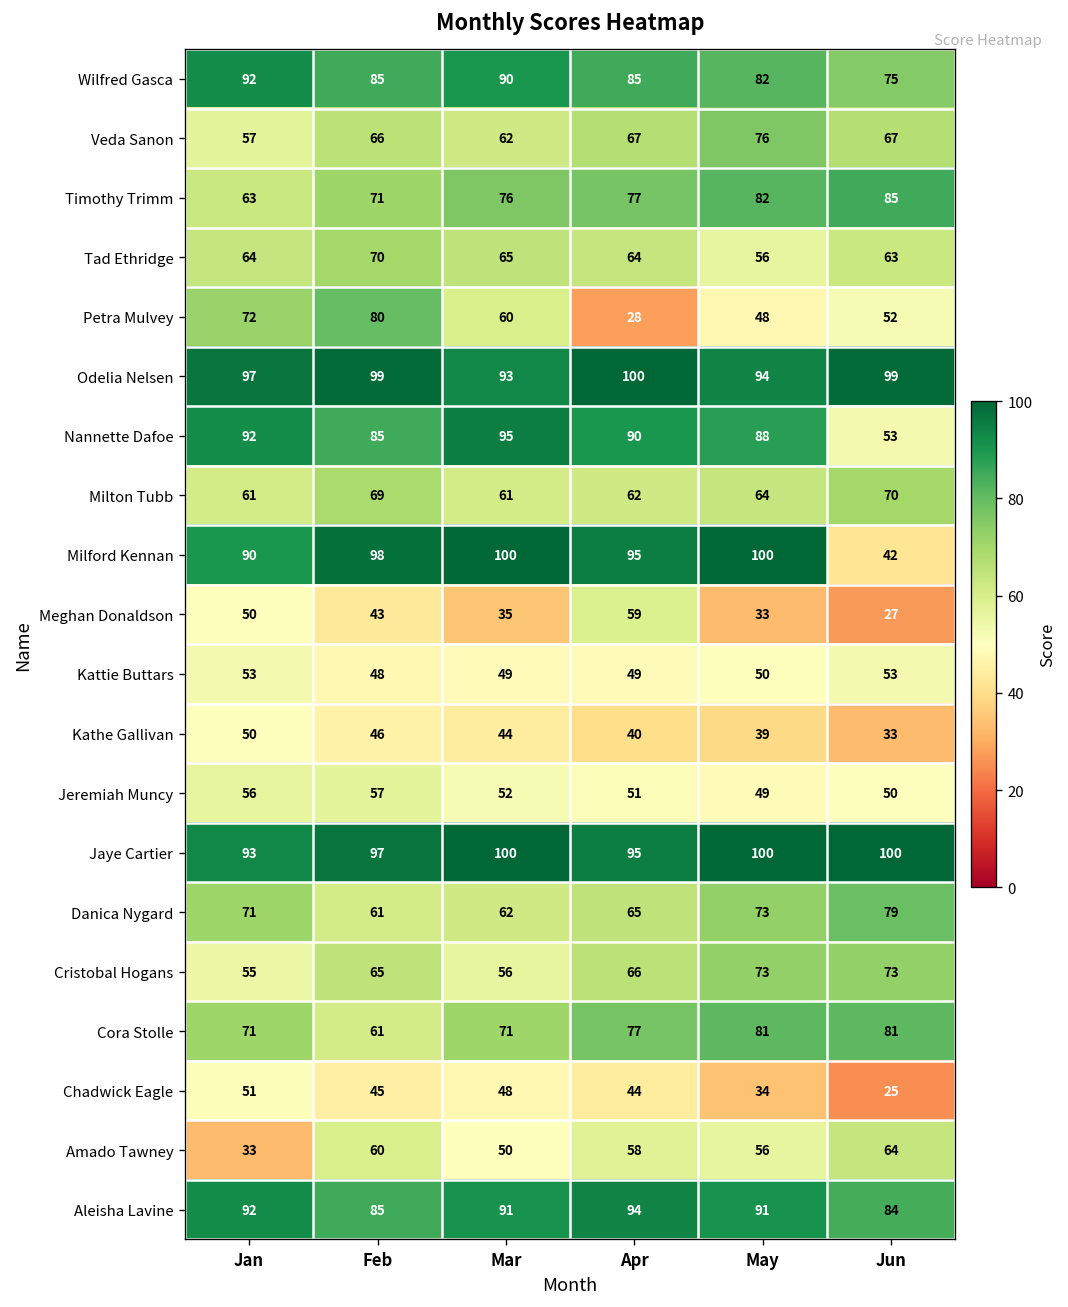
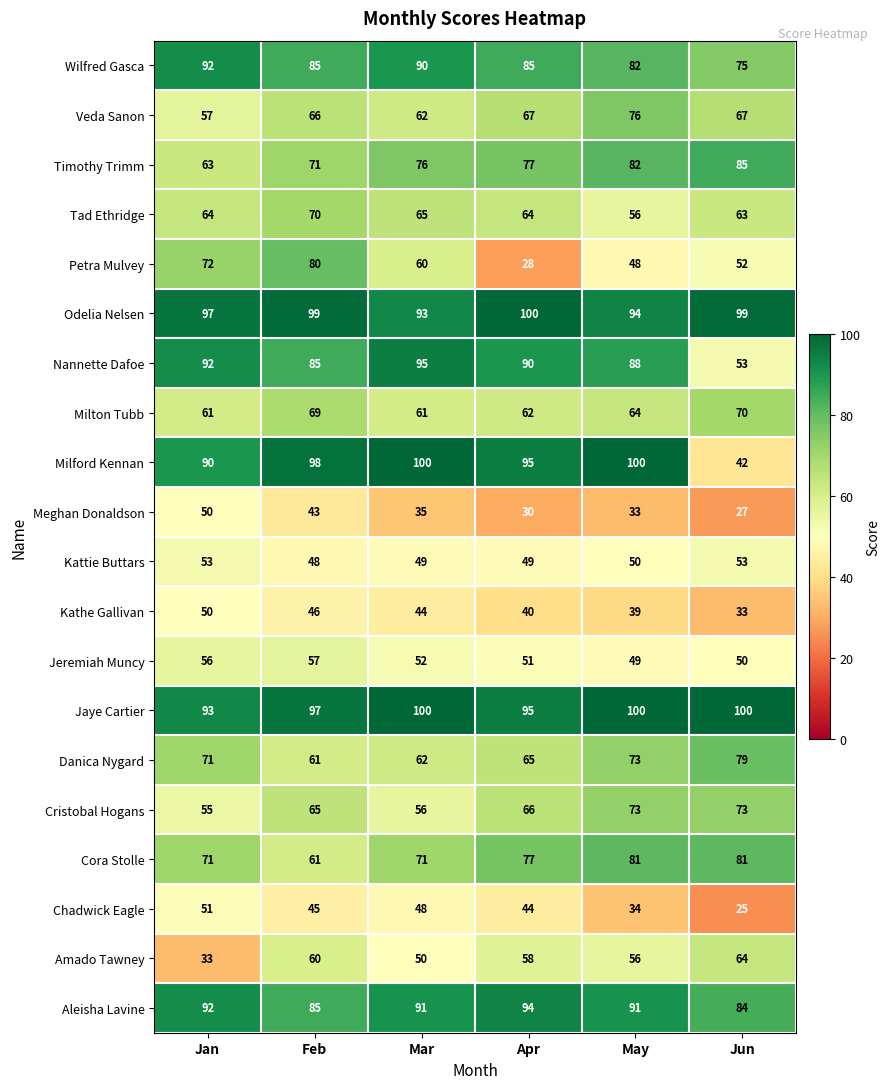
Meghan Donaldson, Apr: 59 -> 30
